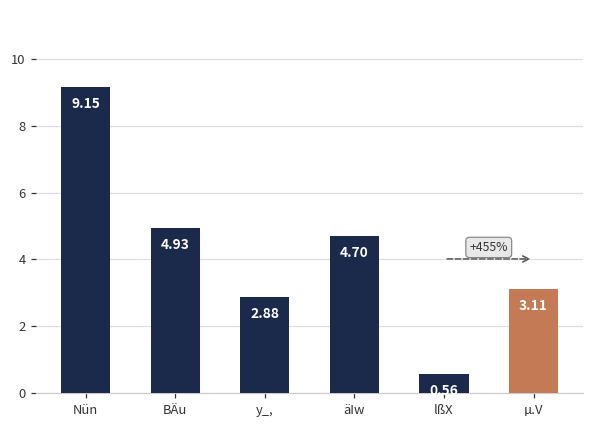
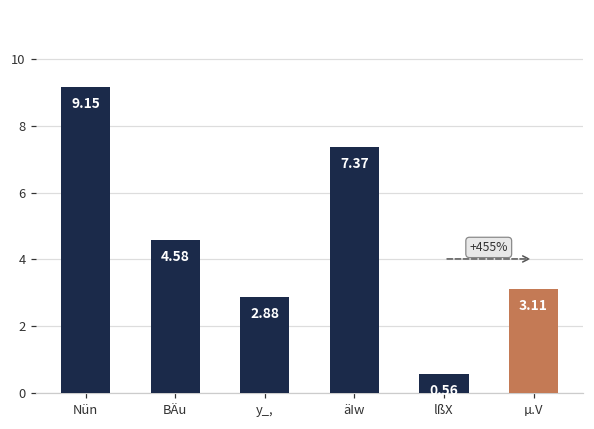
BÄu: 4.93 -> 4.58
äIw: 4.70 -> 7.37
